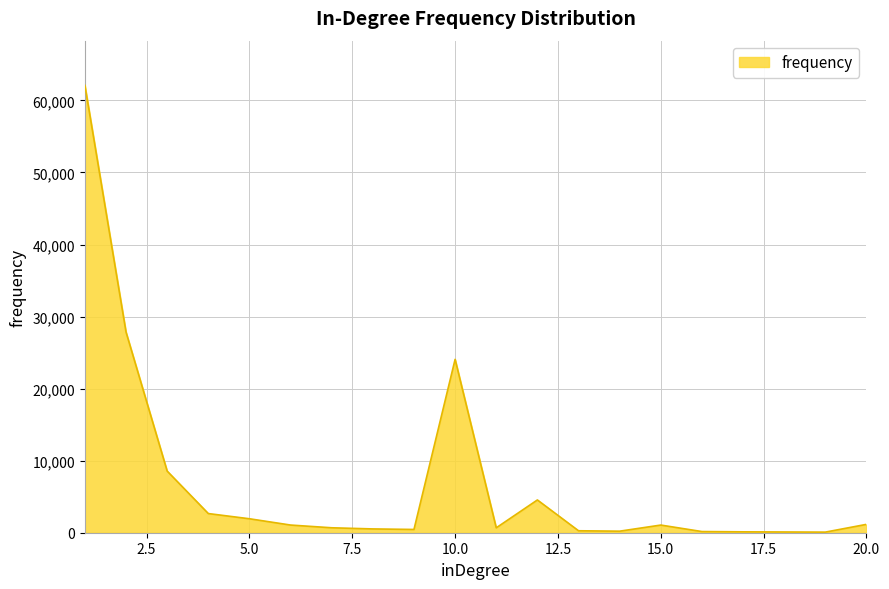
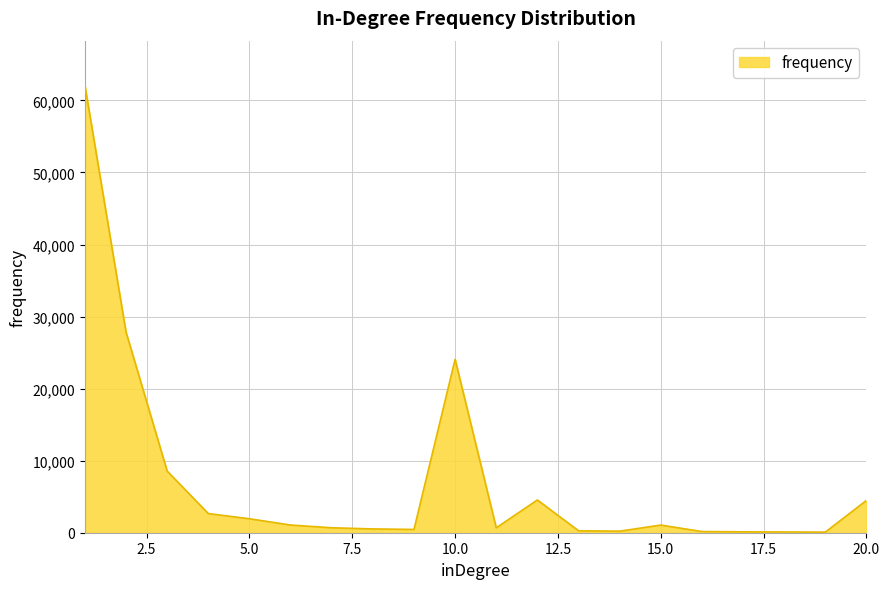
20.0: 1,000 -> 4,000
